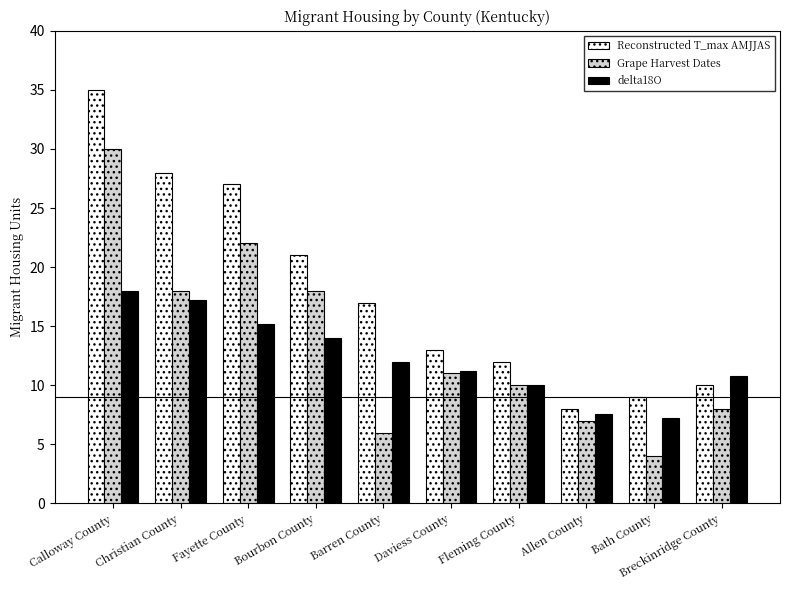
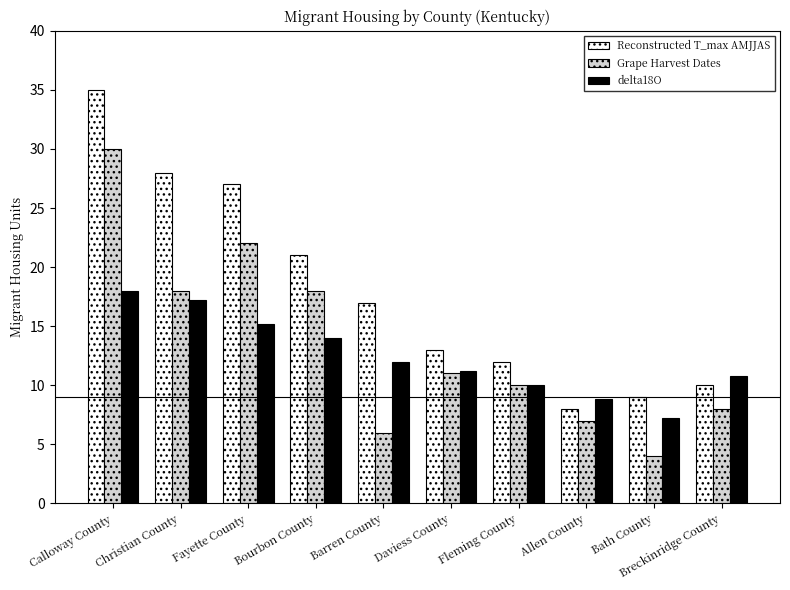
delta18O, Allen County: 7.6 -> 8.8
